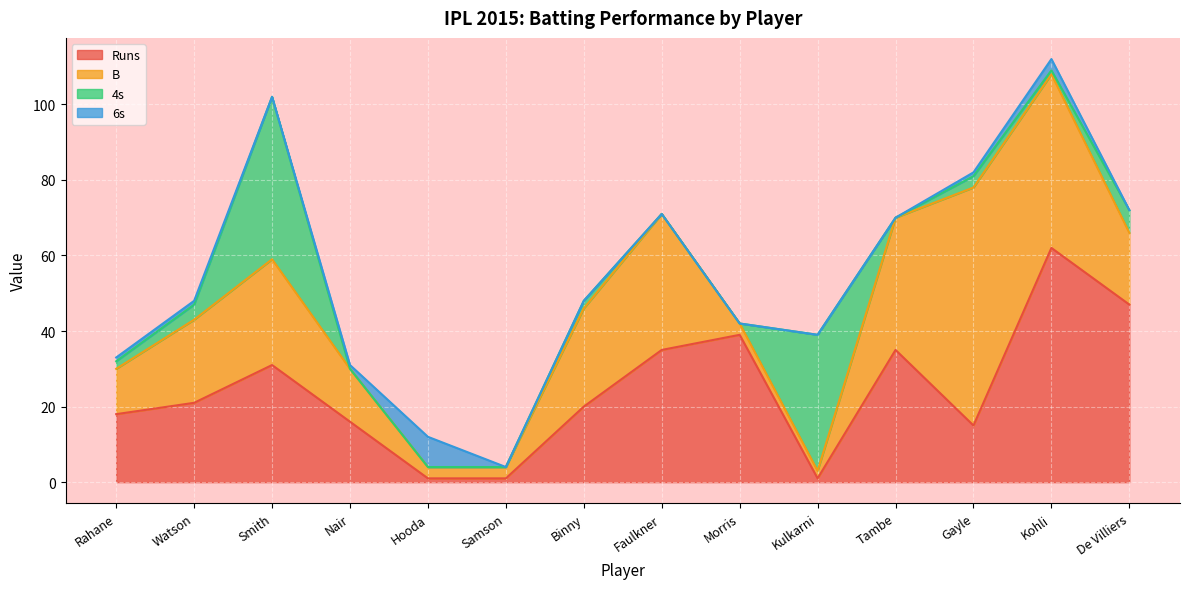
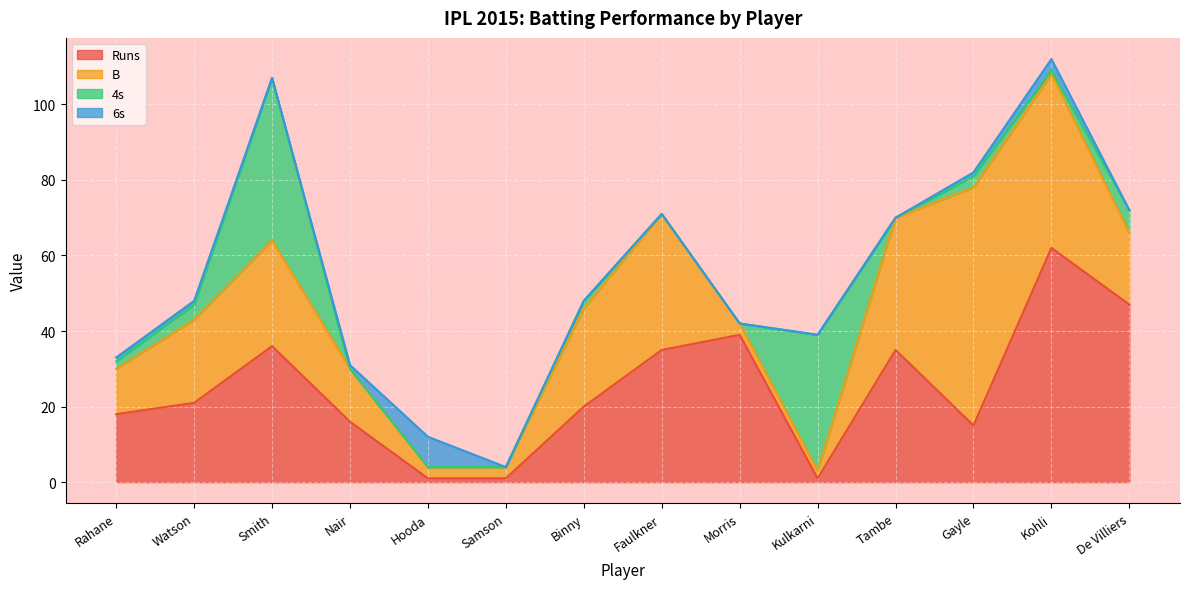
Runs, Smith: 31 -> 36
